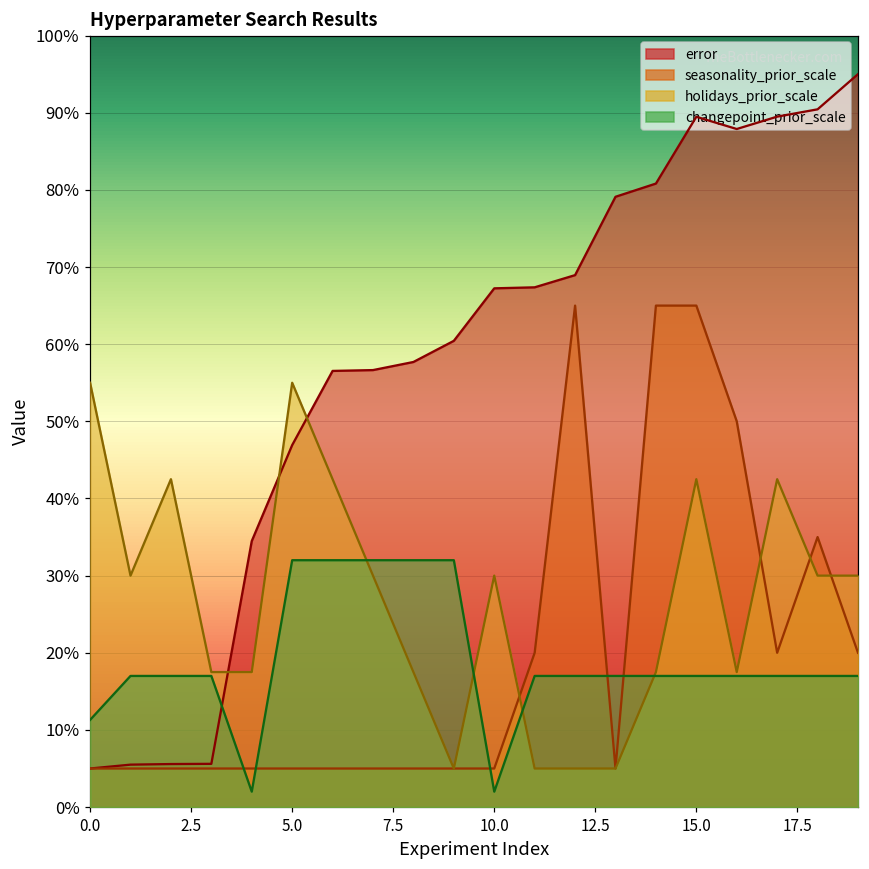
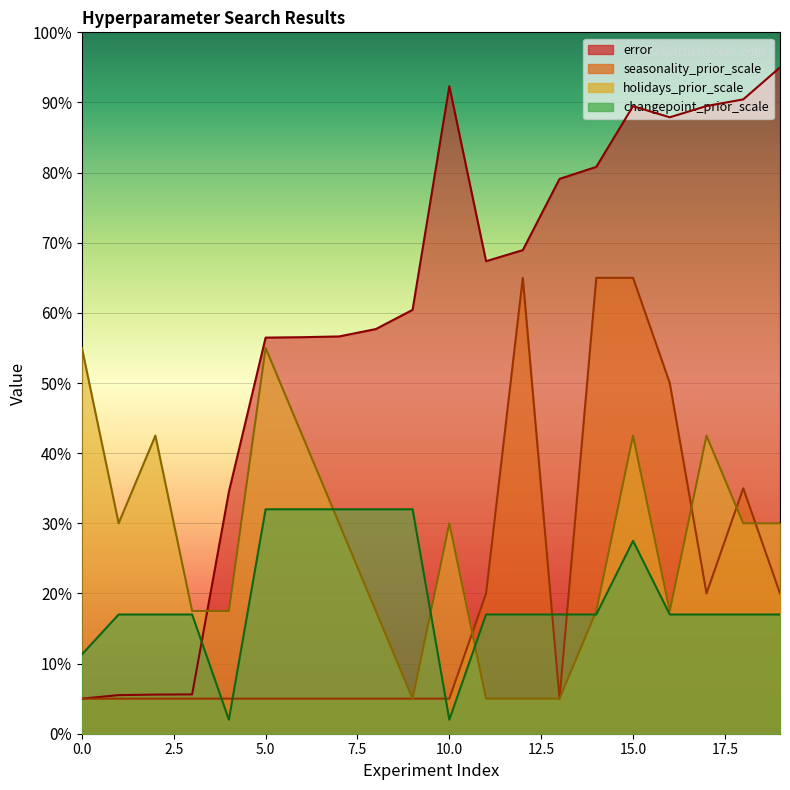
error, 5.0: 47% -> 56%
error, 10.0: 67% -> 92%
changepoint_prior_scale, 15.0: 17% -> 28%
